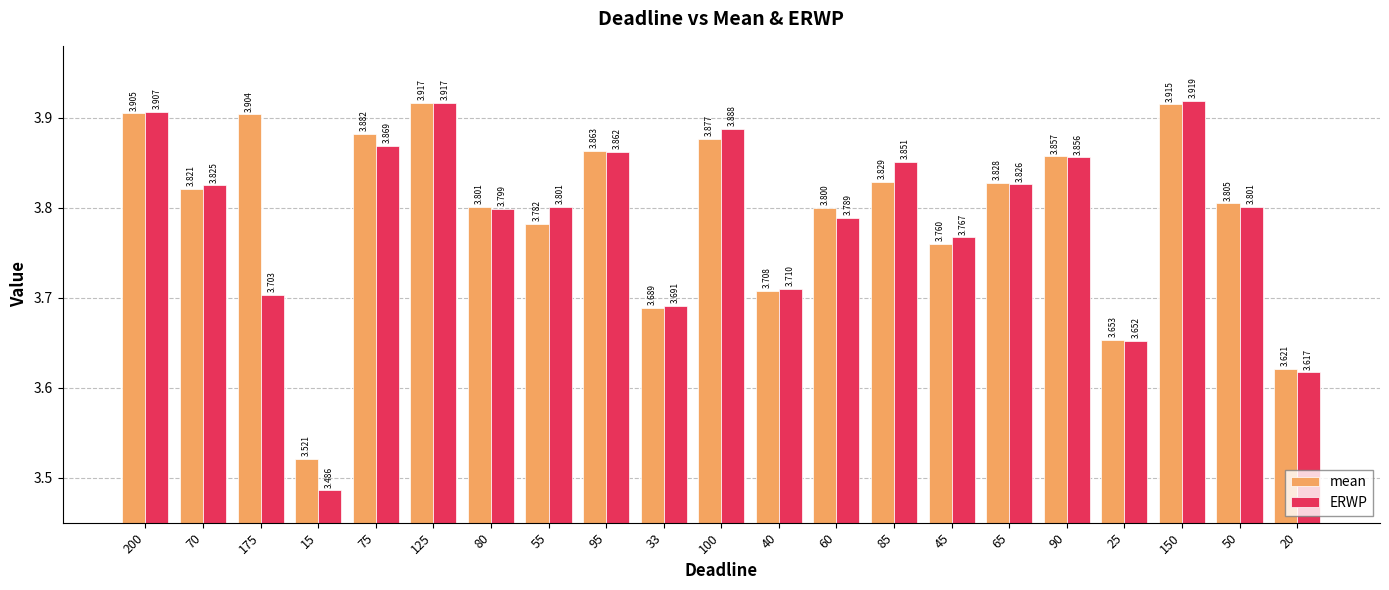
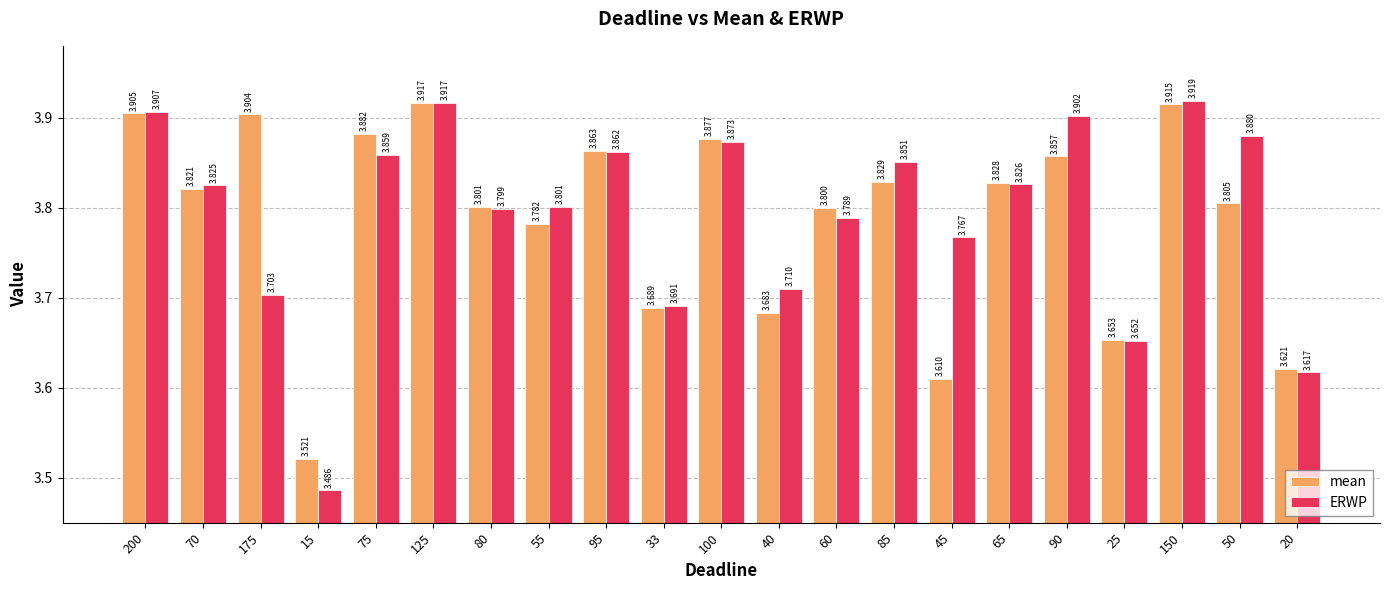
ERWP, 75: 3.869 -> 3.859
ERWP, 100: 3.888 -> 3.873
mean, 40: 3.708 -> 3.683
mean, 45: 3.760 -> 3.610
ERWP, 90: 3.856 -> 3.902
ERWP, 50: 3.801 -> 3.880
